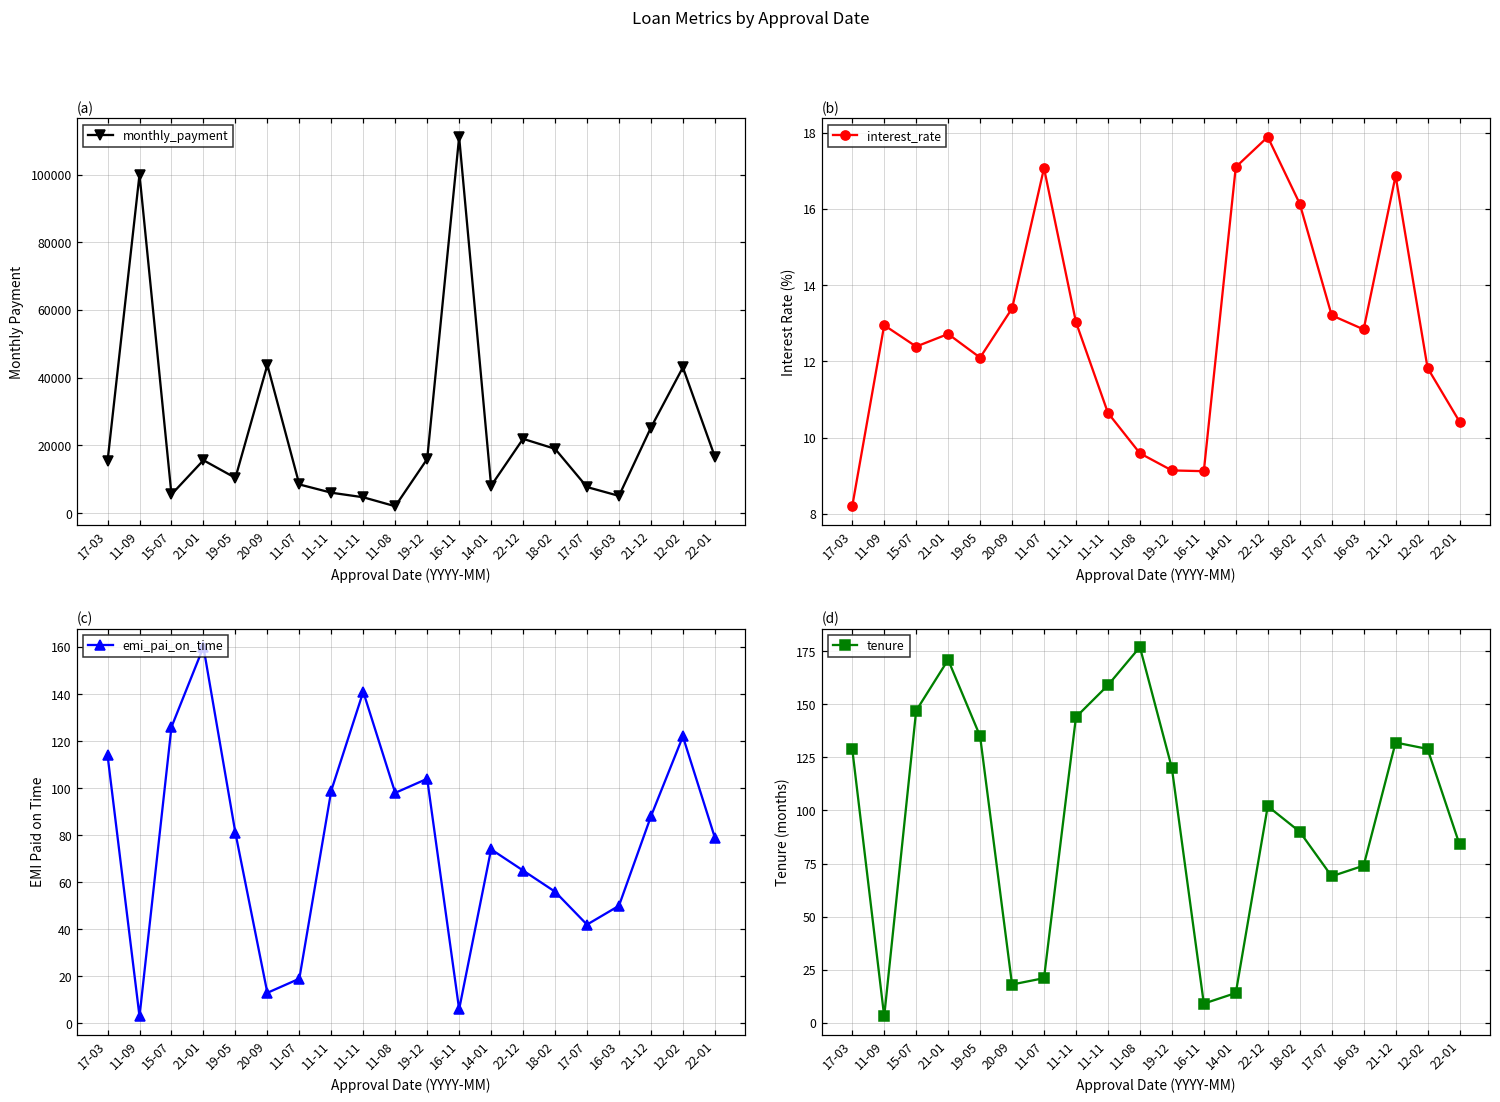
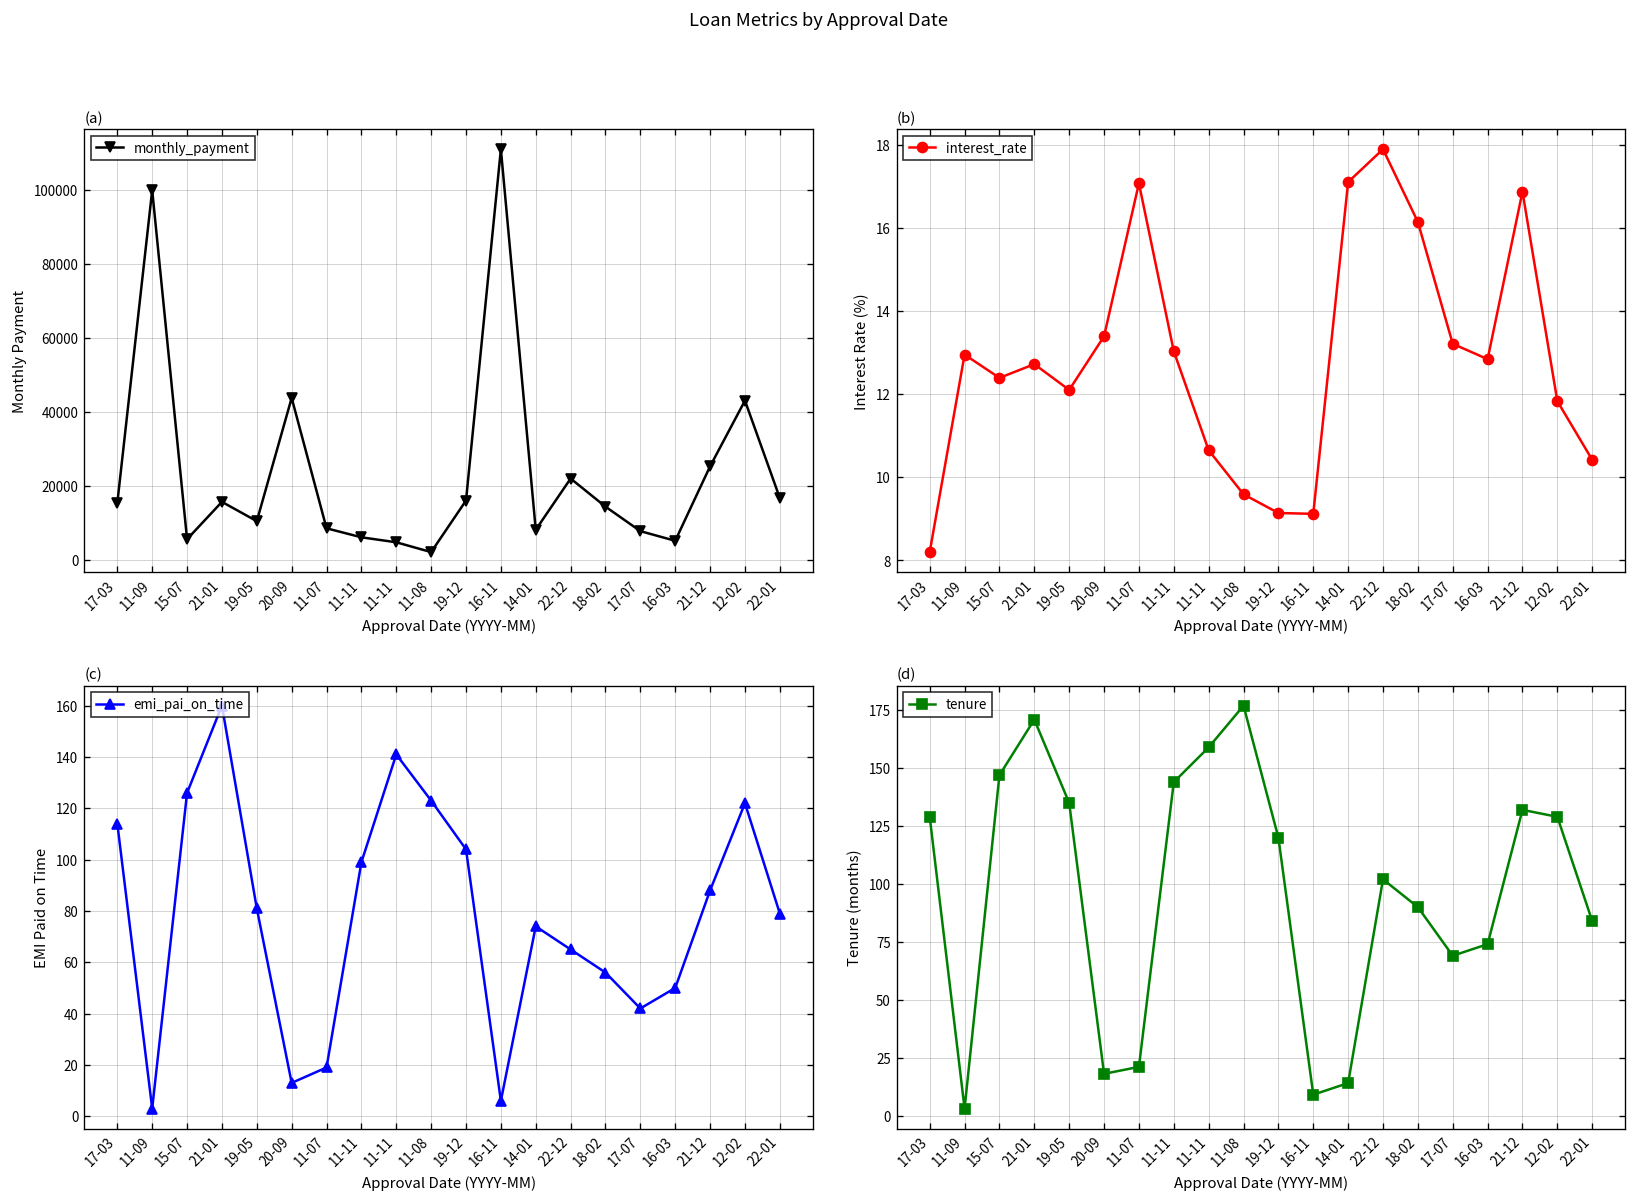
(a), 18-02: 19000 -> 14000
(c), 11-08: 98 -> 123
